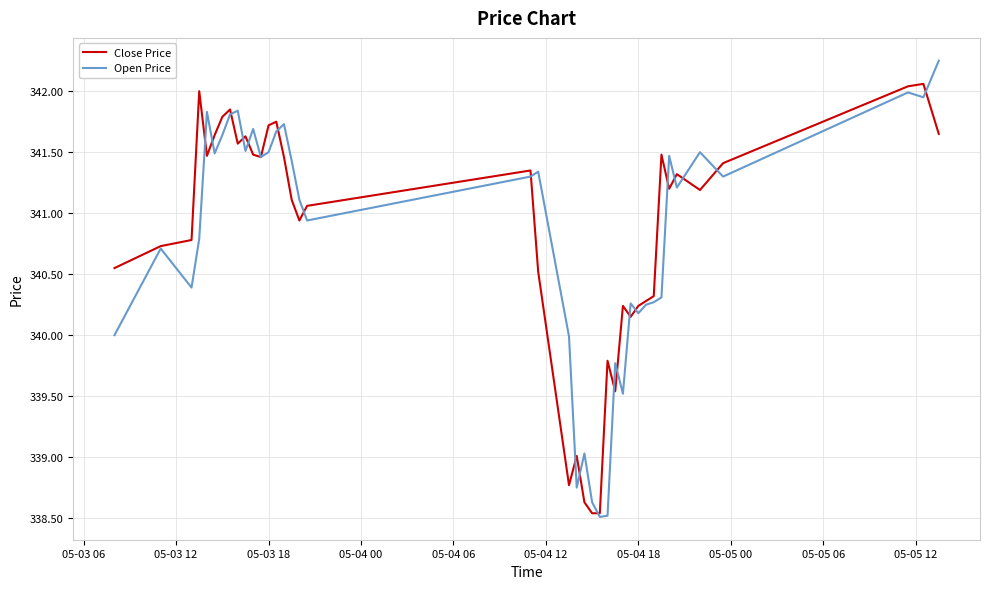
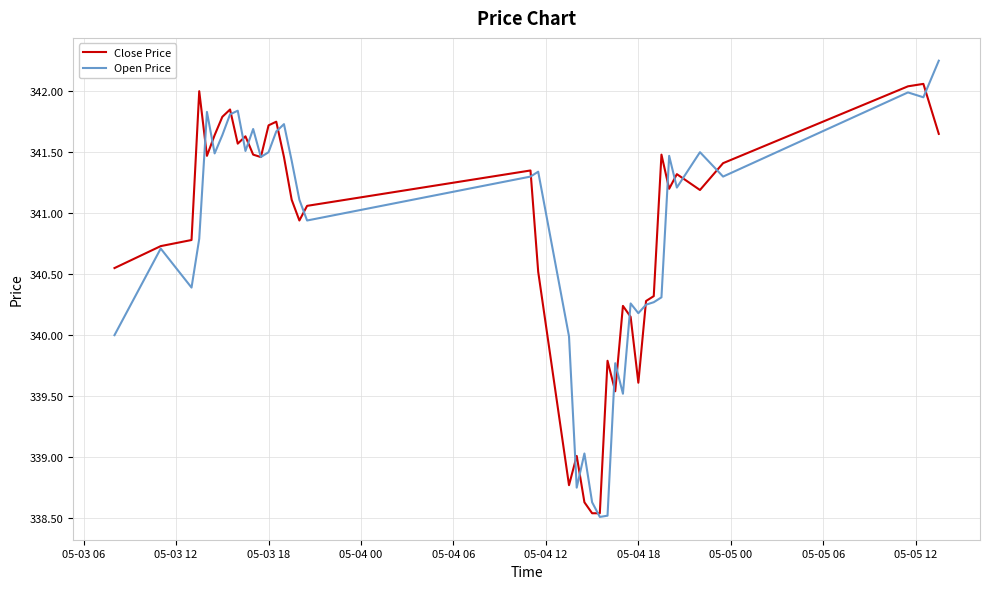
Close Price, 05-04 18: 340.24 -> 339.61
